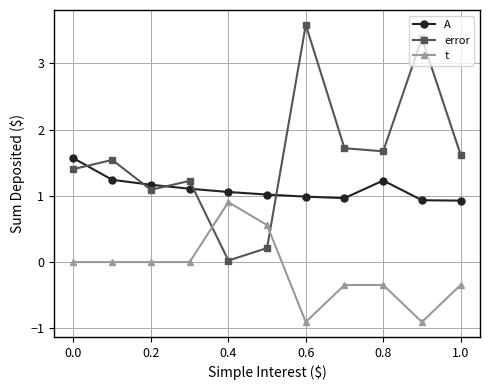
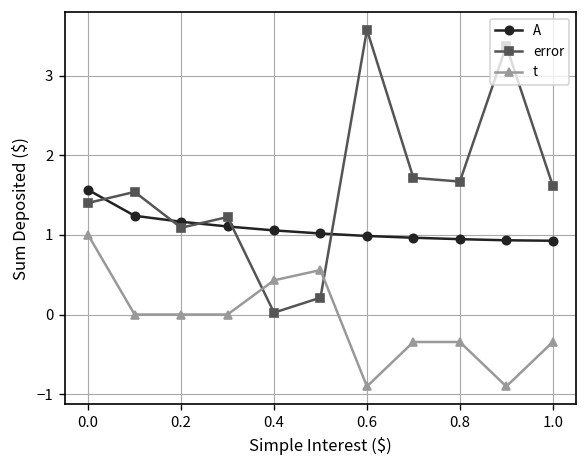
t, 0.0: 0 -> 1
t, 0.4: 0.9 -> 0.4
A, 0.8: 1.2 -> 0.9
